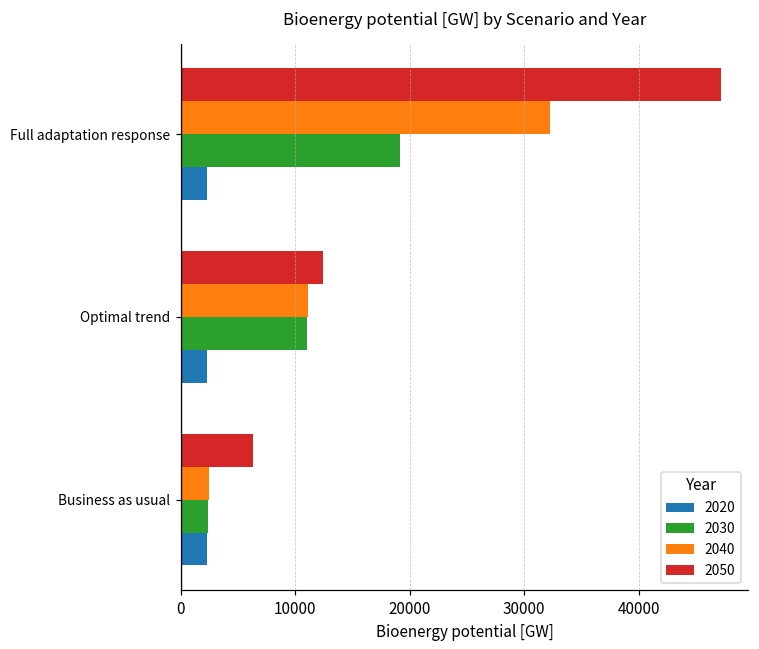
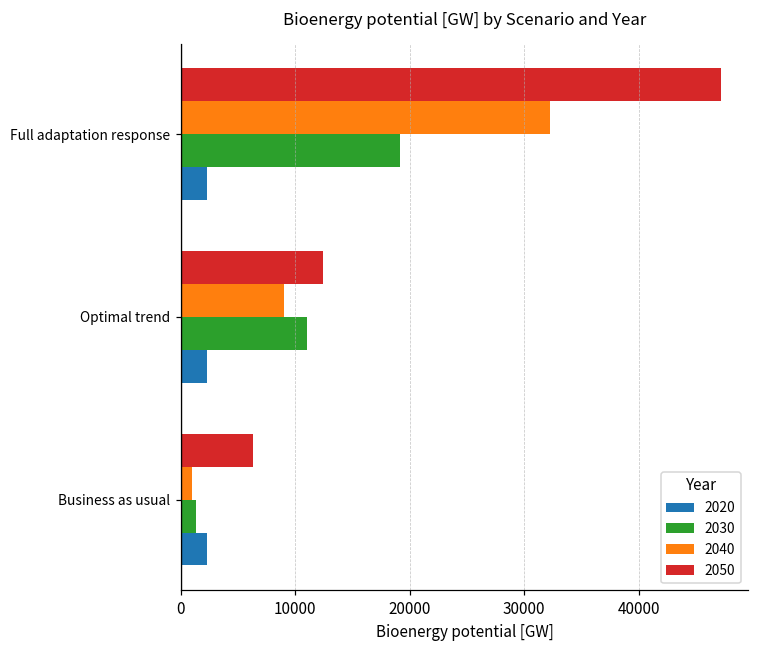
2040, Optimal trend: 11100 -> 9000
2040, Business as usual: 2400 -> 1000
2030, Business as usual: 2400 -> 1400
